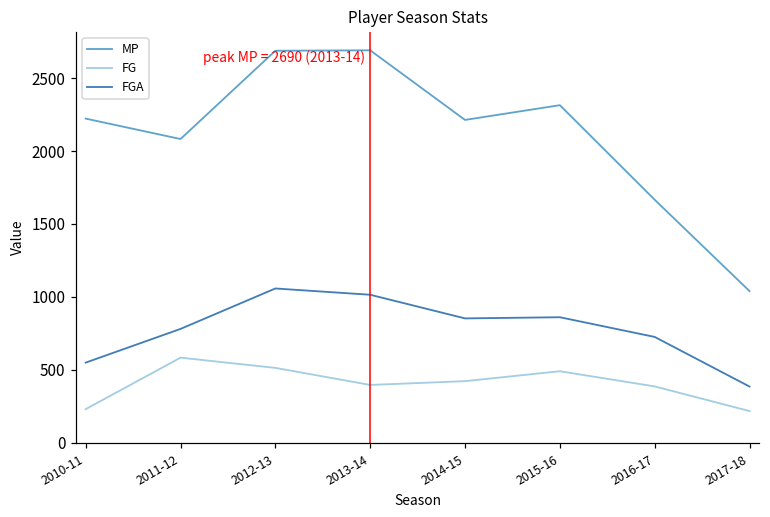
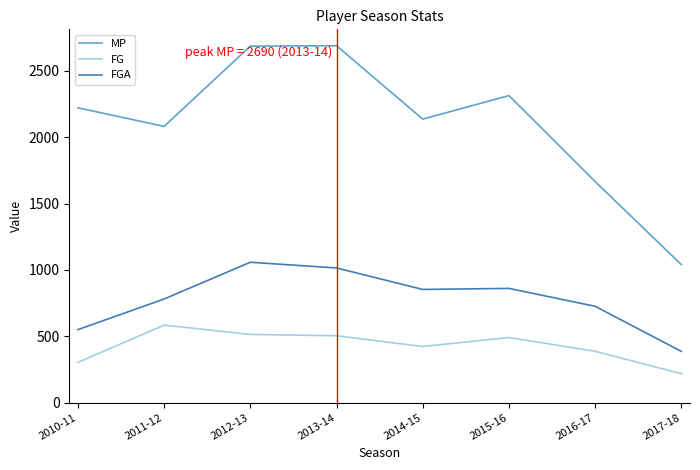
FG, 2010-11: 230 -> 300
FG, 2013-14: 400 -> 500
MP, 2014-15: 2210 -> 2140
